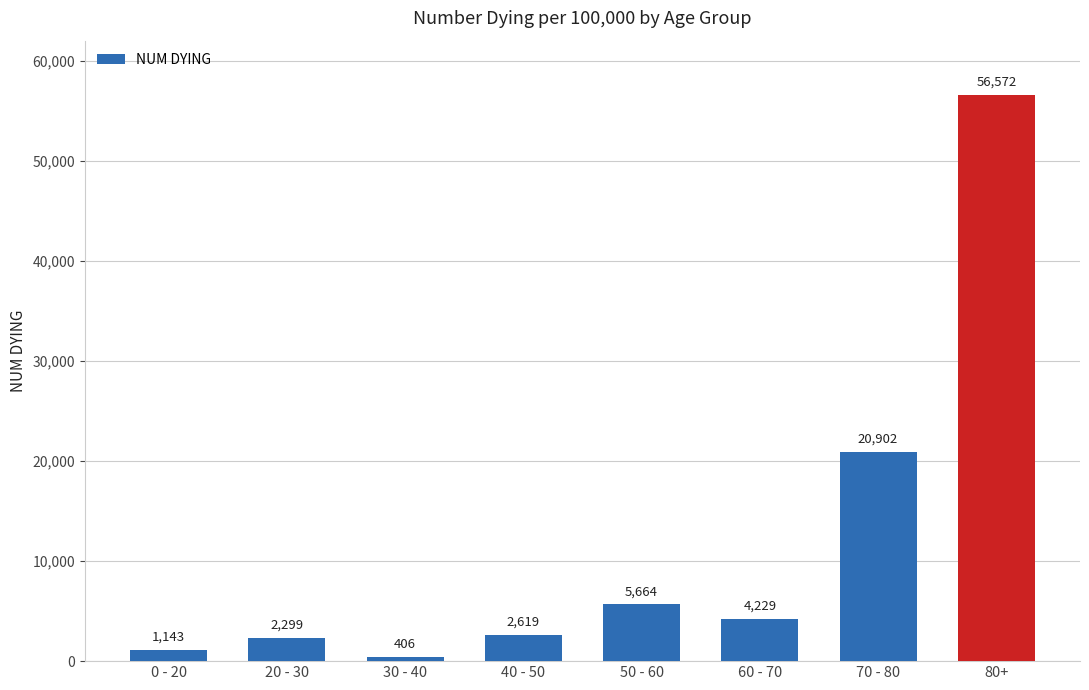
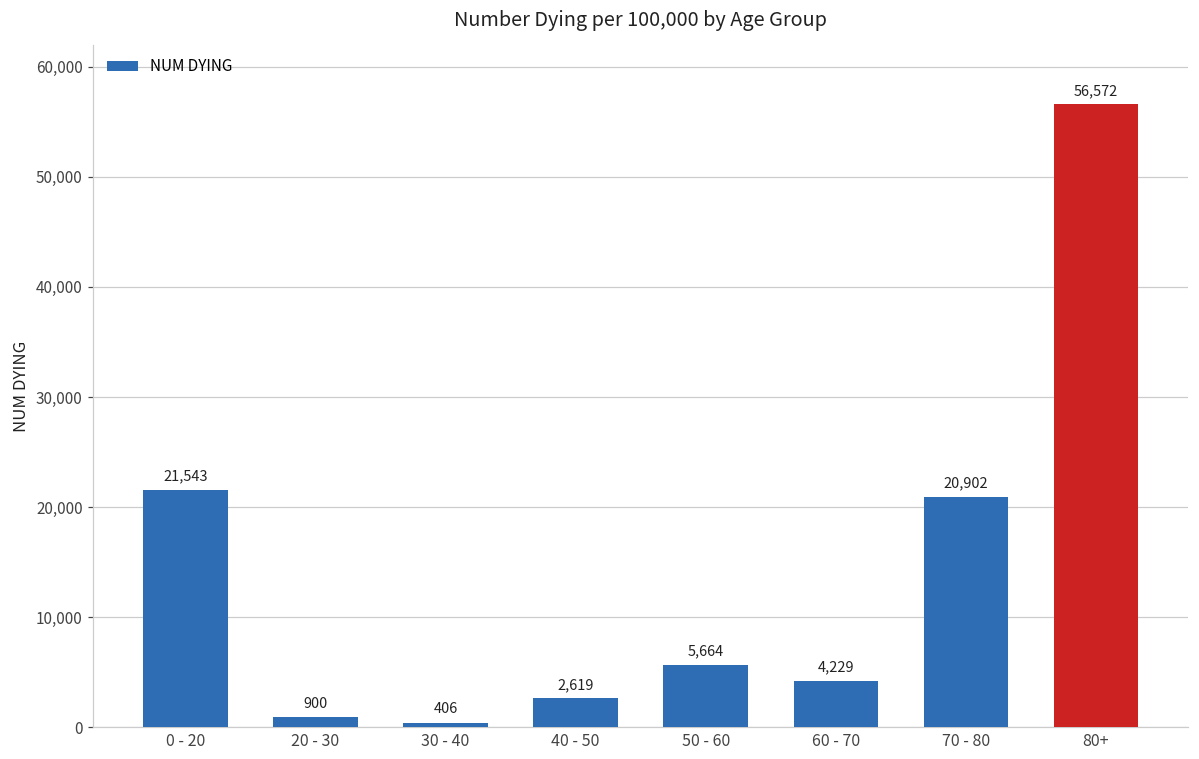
0 - 20: 1,143 -> 21,543
20 - 30: 2,299 -> 900
